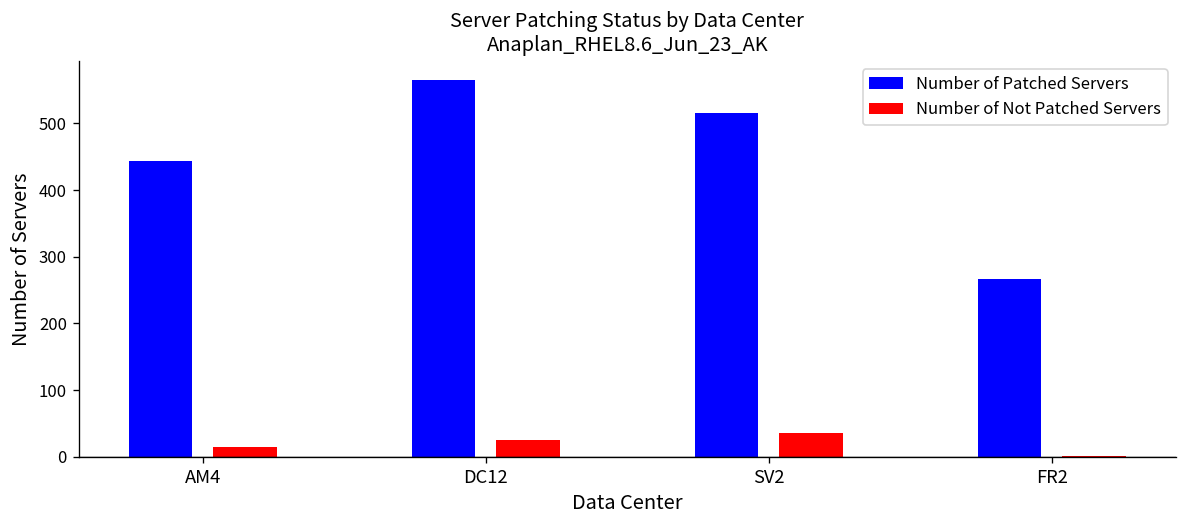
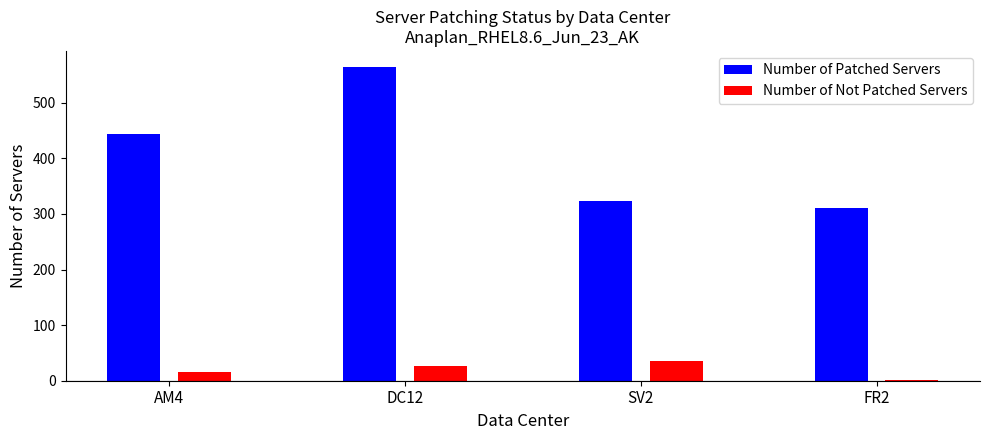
Number of Patched Servers, SV2: 520 -> 320
Number of Patched Servers, FR2: 270 -> 310
